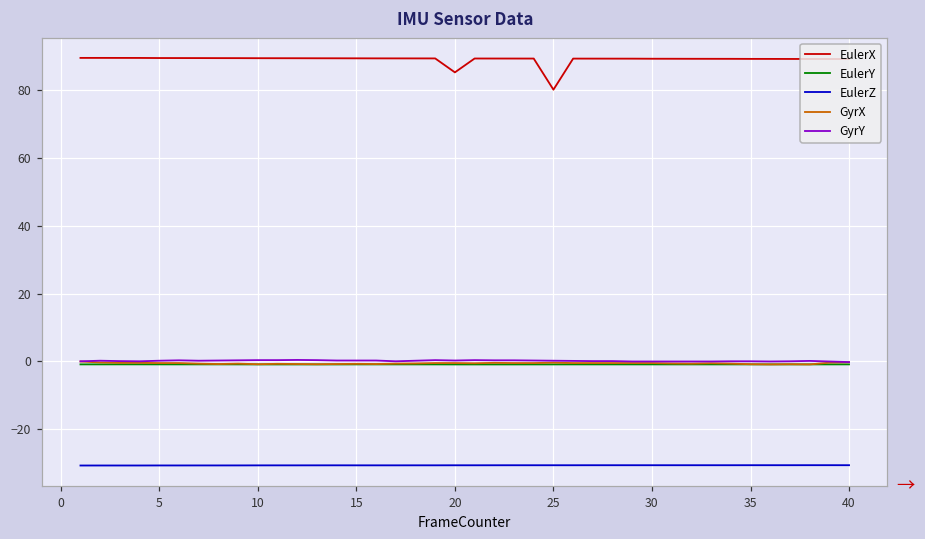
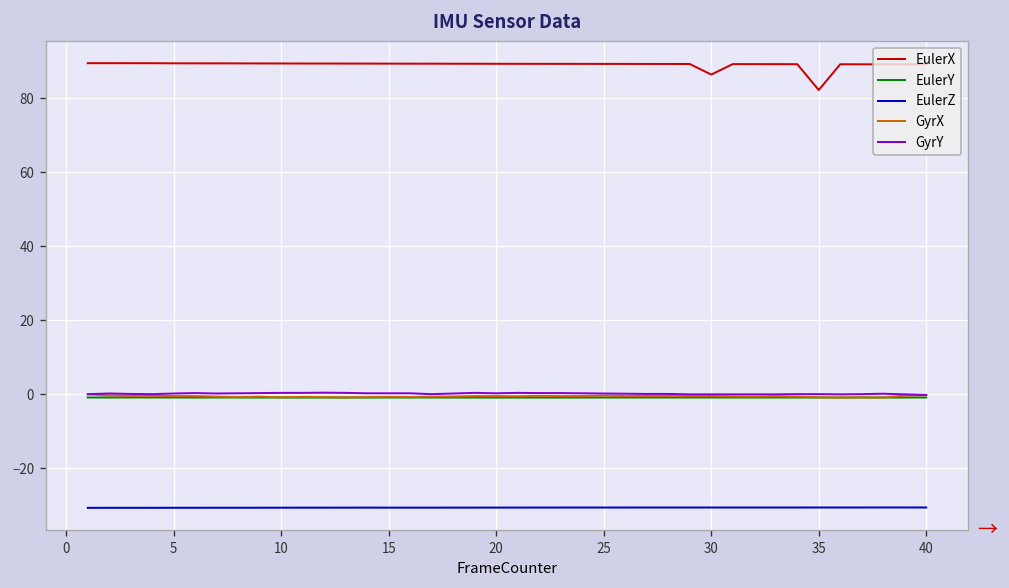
EulerX, 20: 85 -> 89
EulerX, 25: 80 -> 89
EulerX, 30: 89 -> 86
EulerX, 35: 89 -> 82
